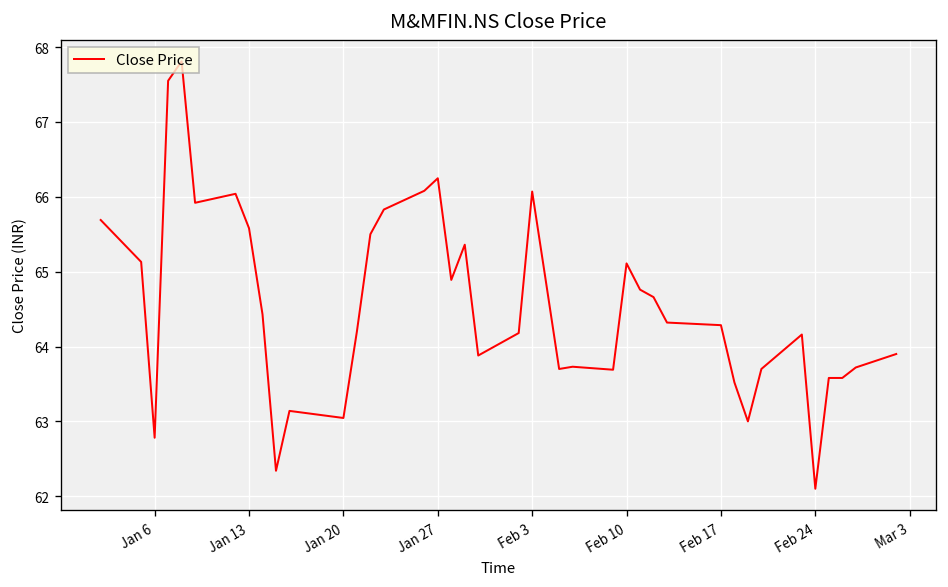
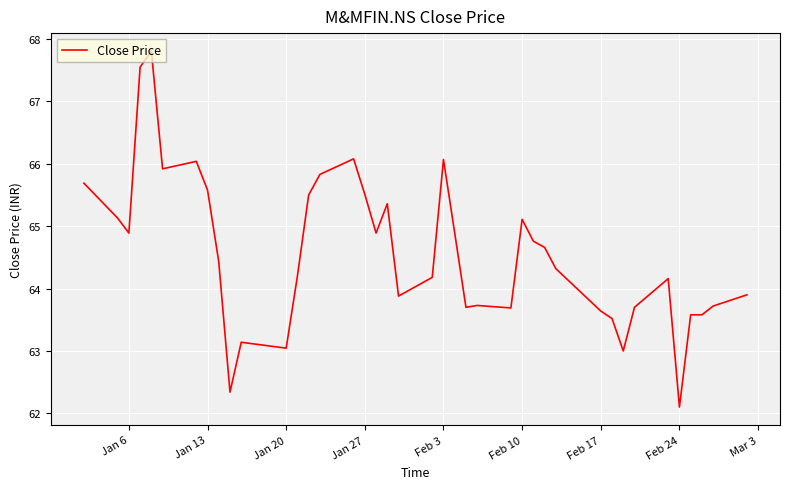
Jan 6: 62.8 -> 64.9
Jan 27: 66.2 -> 65.5
Feb 17: 64.3 -> 63.6
